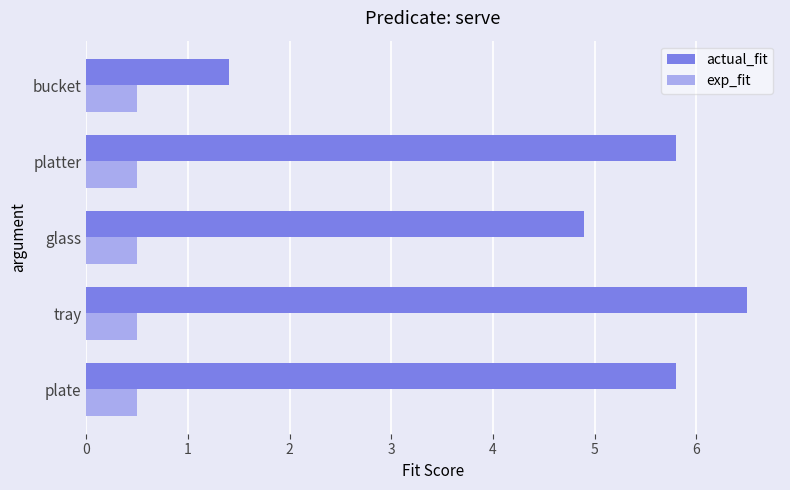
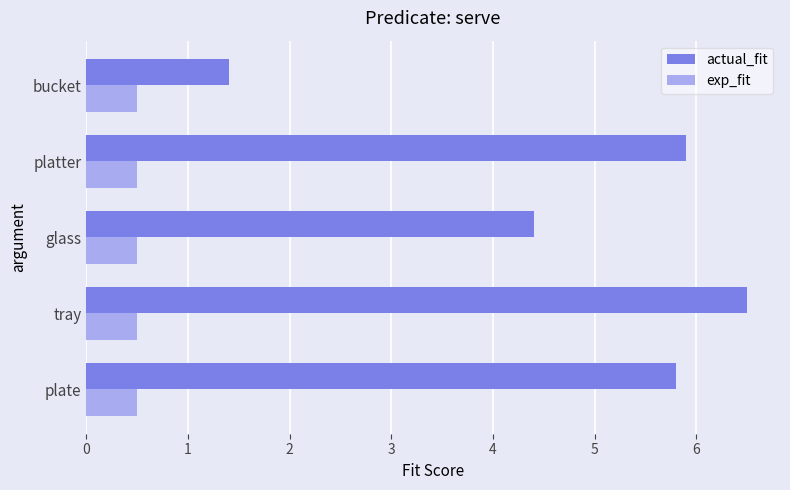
actual_fit, platter: 5.8 -> 5.9
actual_fit, glass: 4.9 -> 4.4
